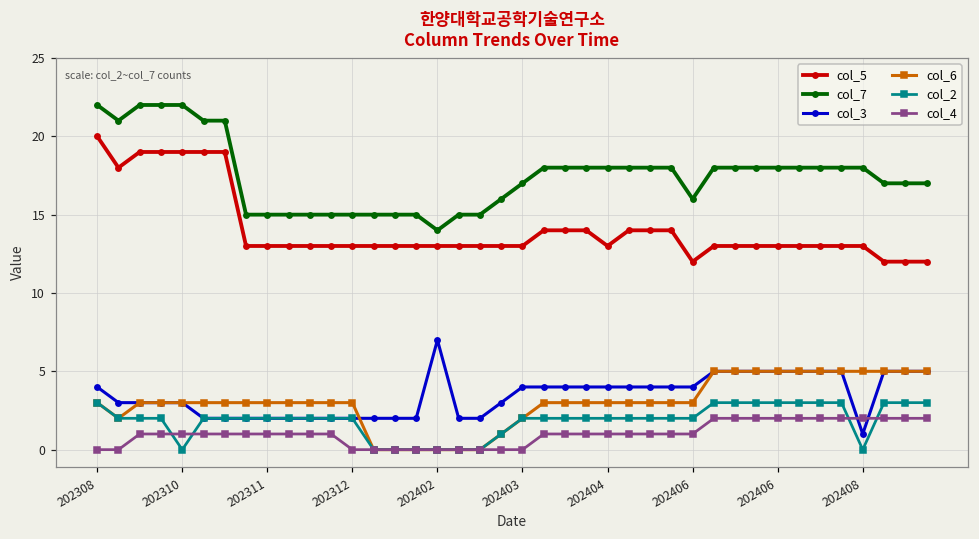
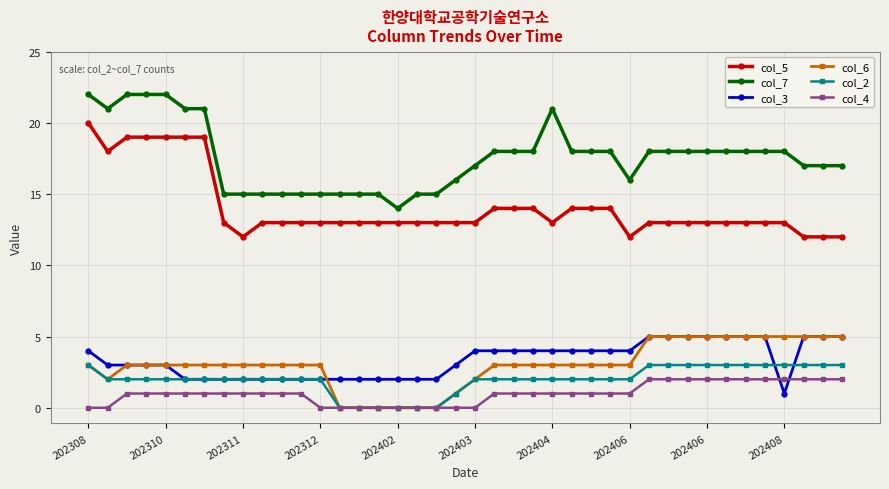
col_2, 202310: 0 -> 2
col_5, 202311: 13 -> 12
col_3, 202402: 7 -> 2
col_7, 202404: 18 -> 21
col_2, 202408: 0 -> 3
